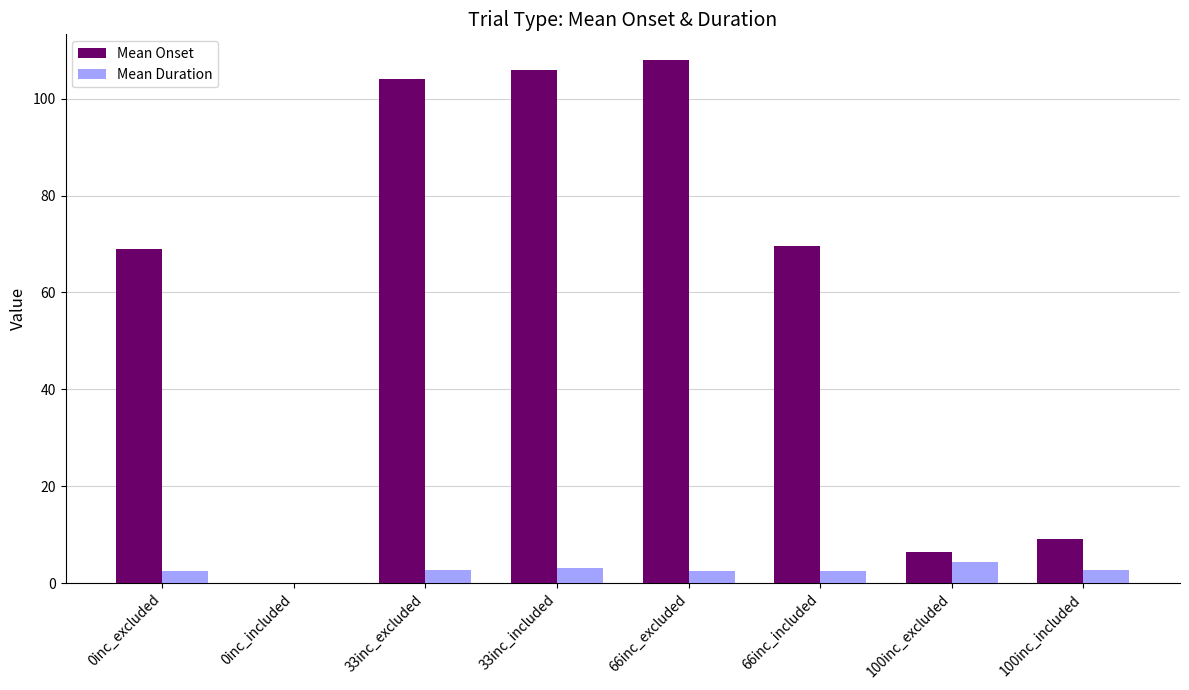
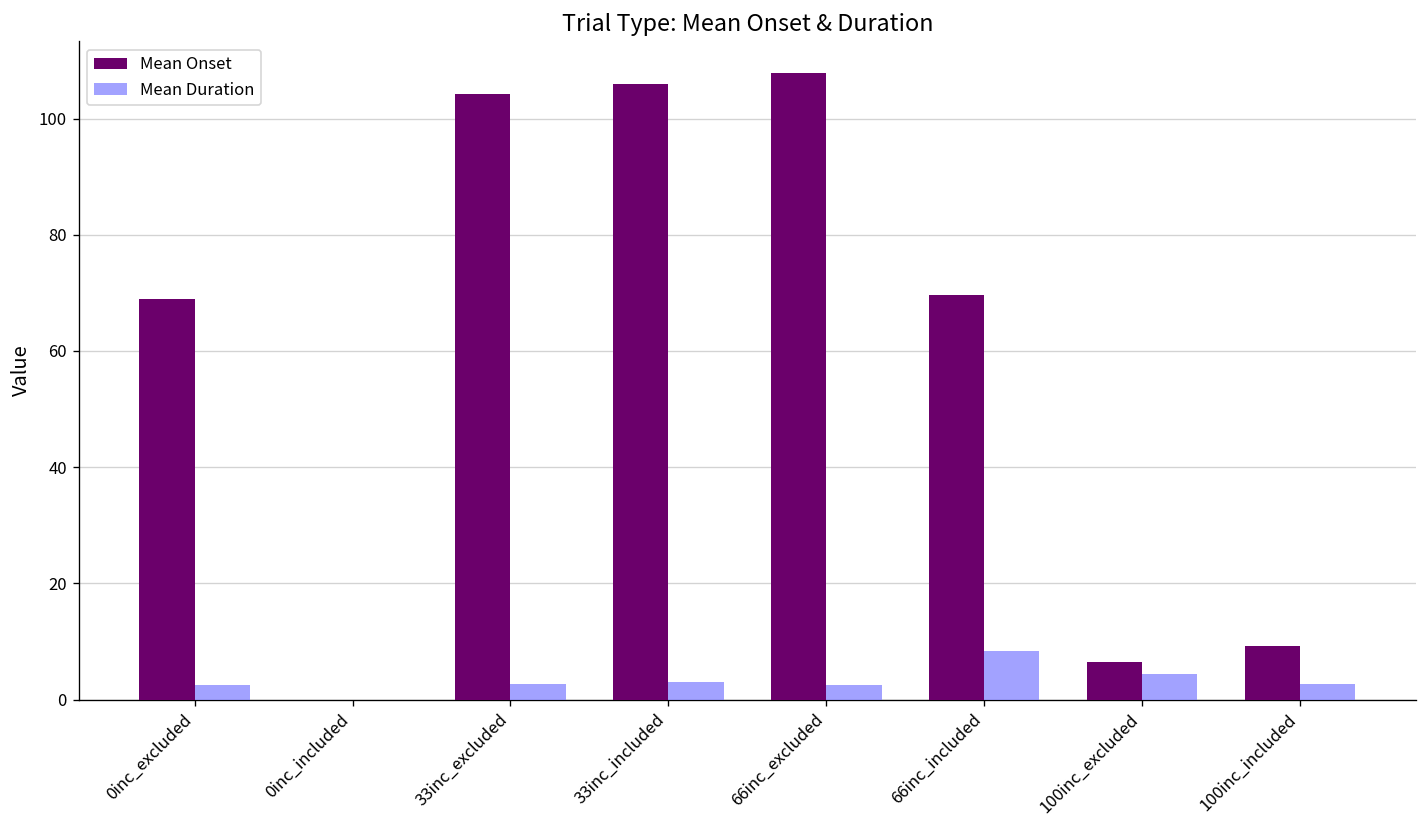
Mean Duration, 66inc_included: 3 -> 8
